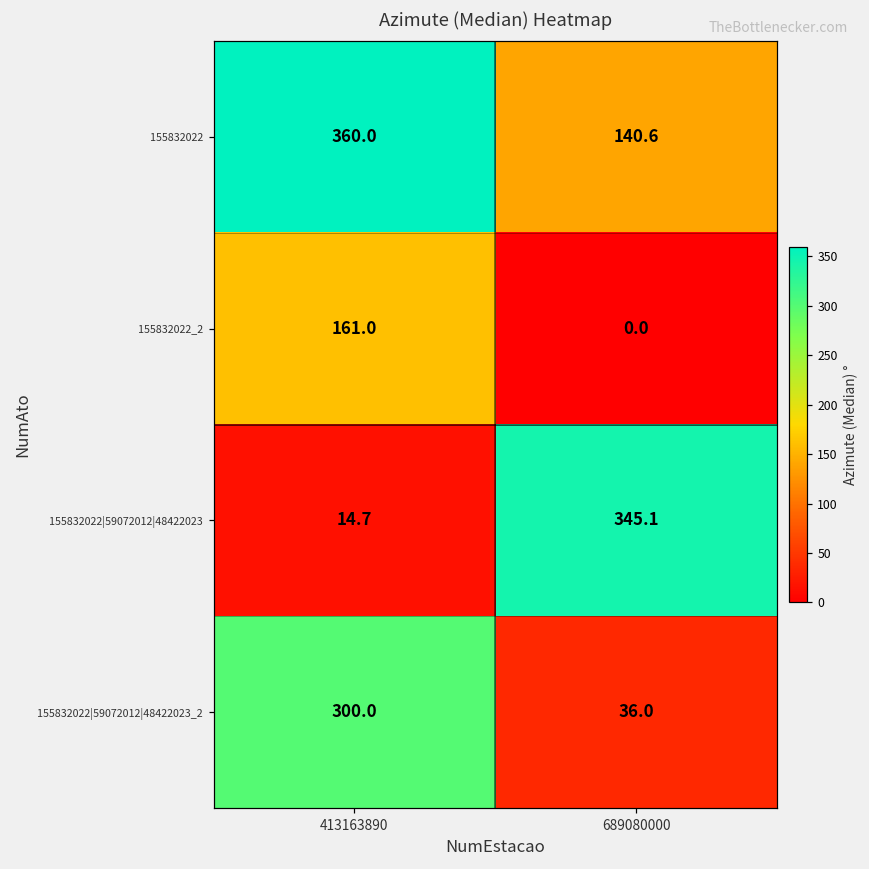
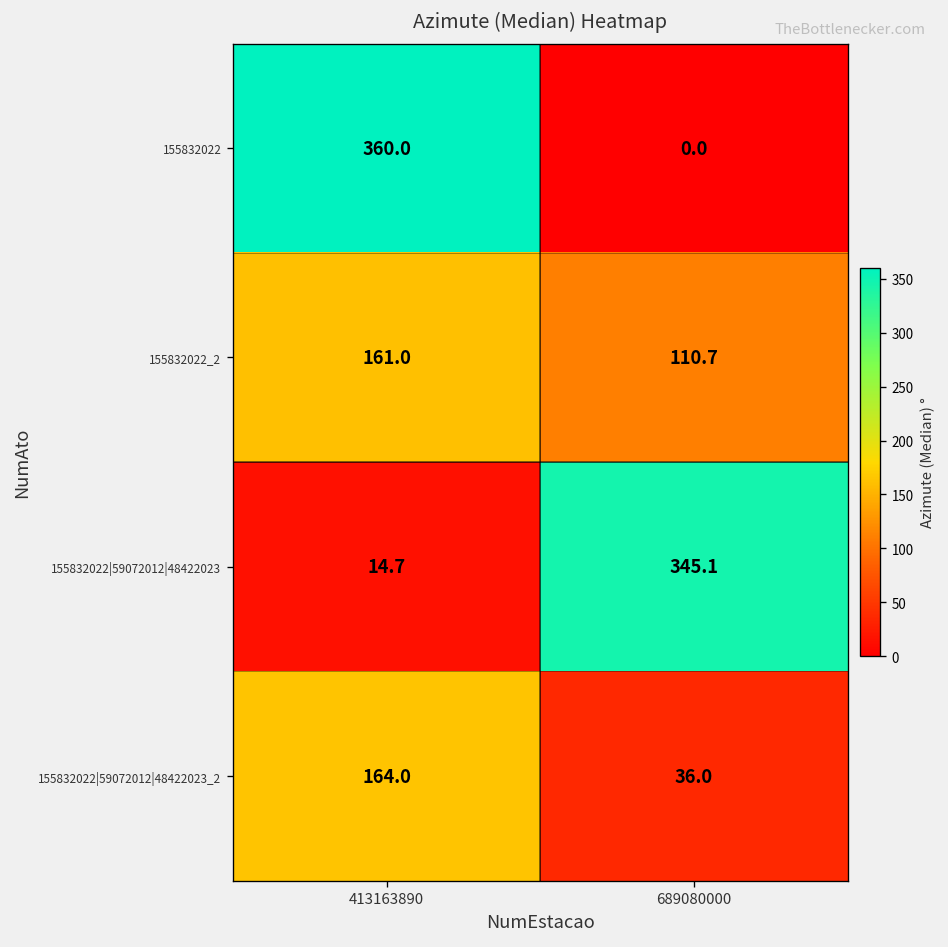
155832022, 689080000: 140.6 -> 0.0
155832022_2, 689080000: 0.0 -> 110.7
155832022|59072012|48422023_2, 413163890: 300.0 -> 164.0
